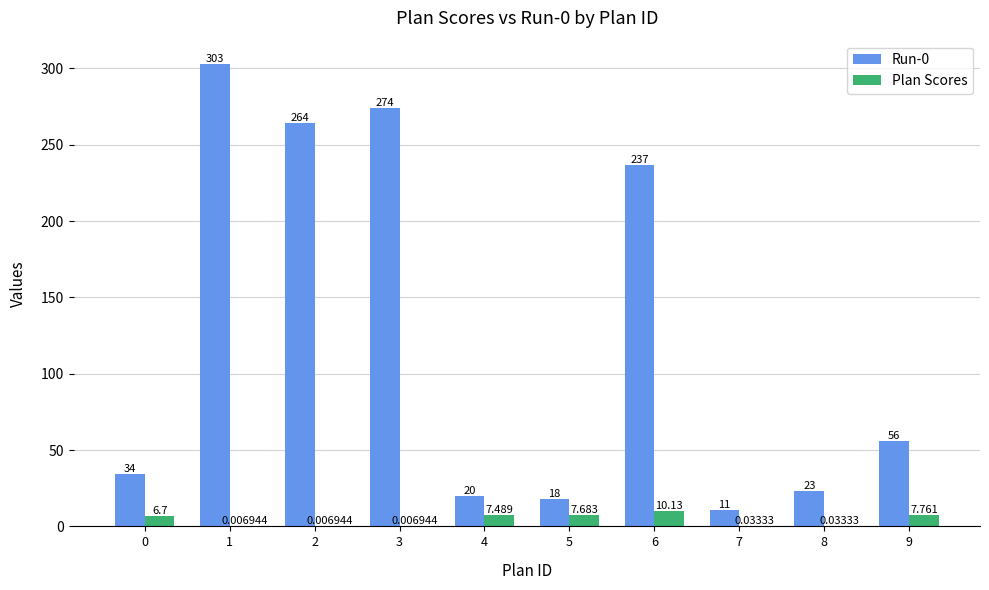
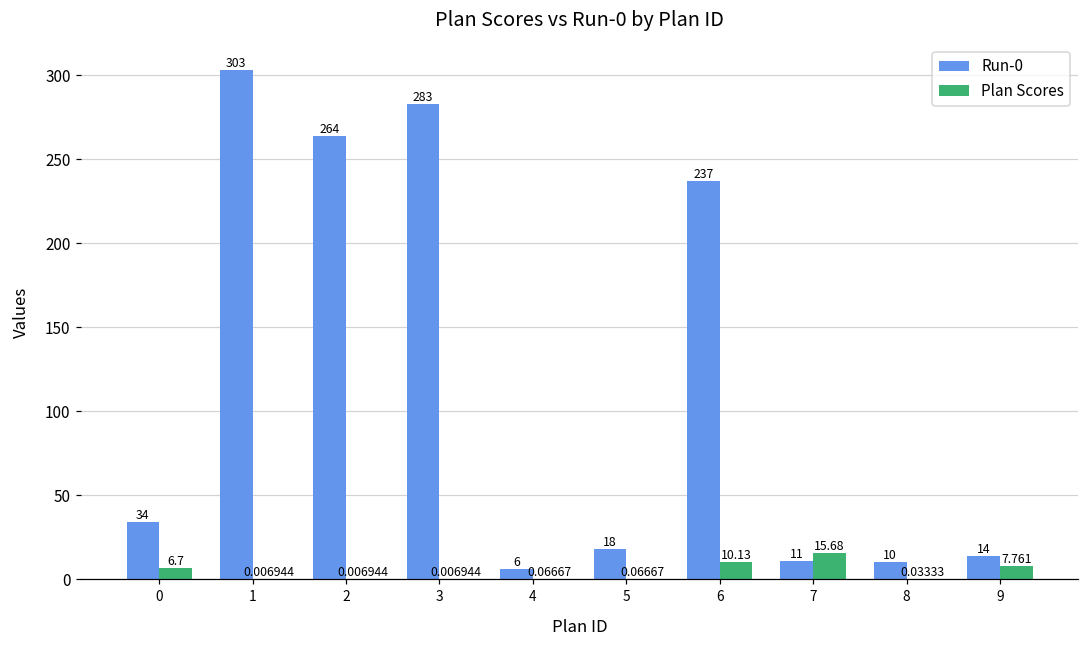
Run-0, 3: 274 -> 283
Run-0, 4: 20 -> 6
Plan Scores, 4: 7.489 -> 0.06667
Plan Scores, 5: 7.683 -> 0.06667
Plan Scores, 7: 0.03333 -> 15.68
Run-0, 8: 23 -> 10
Run-0, 9: 56 -> 14
